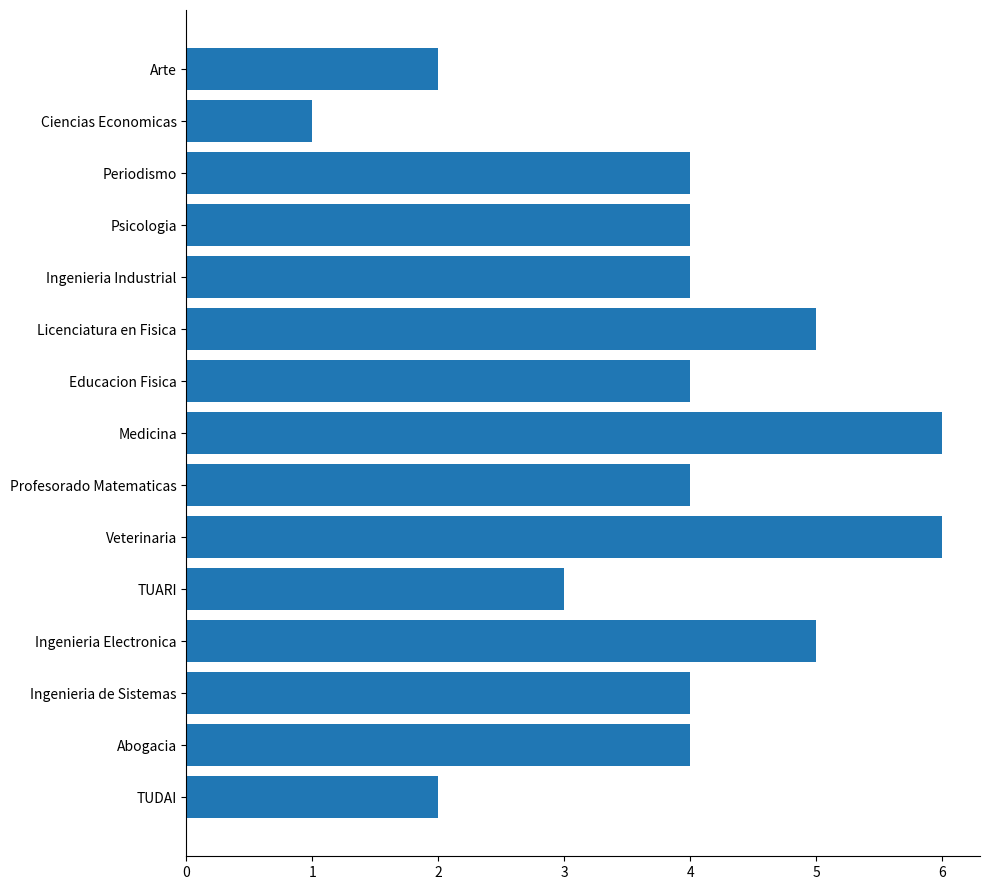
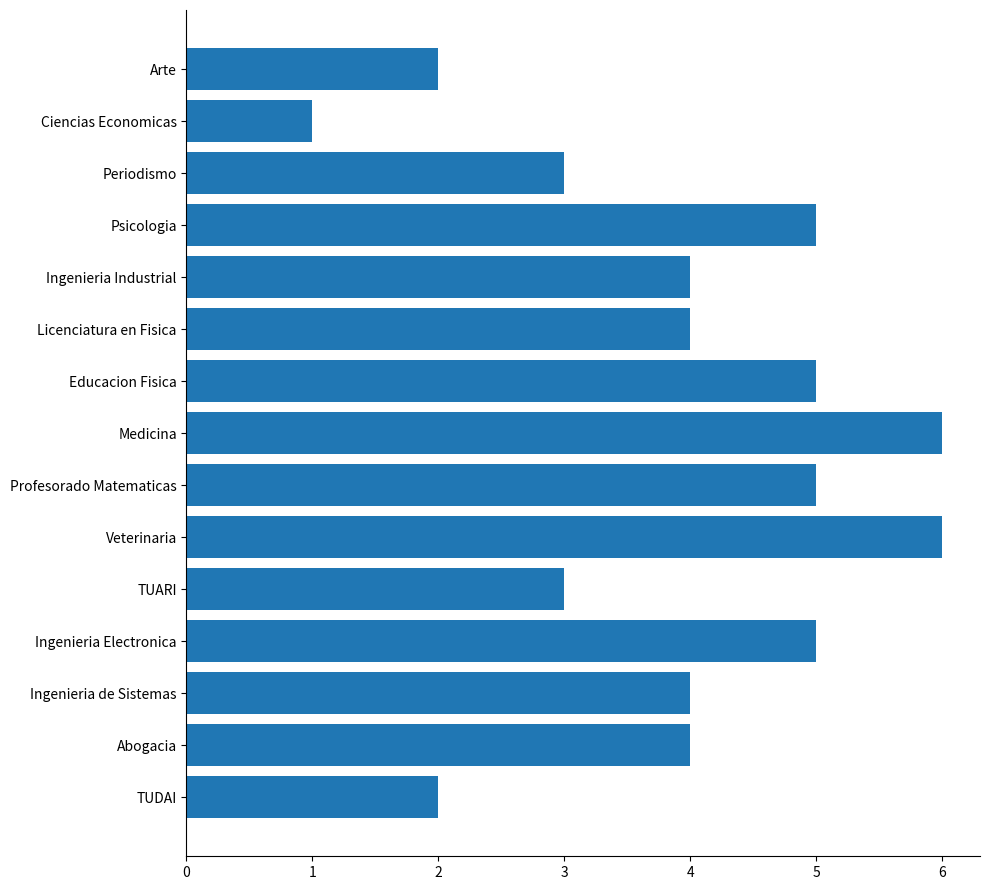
Periodismo: 4 -> 3
Psicologia: 4 -> 5
Licenciatura en Fisica: 5 -> 4
Educacion Fisica: 4 -> 5
Profesorado Matematicas: 4 -> 5
